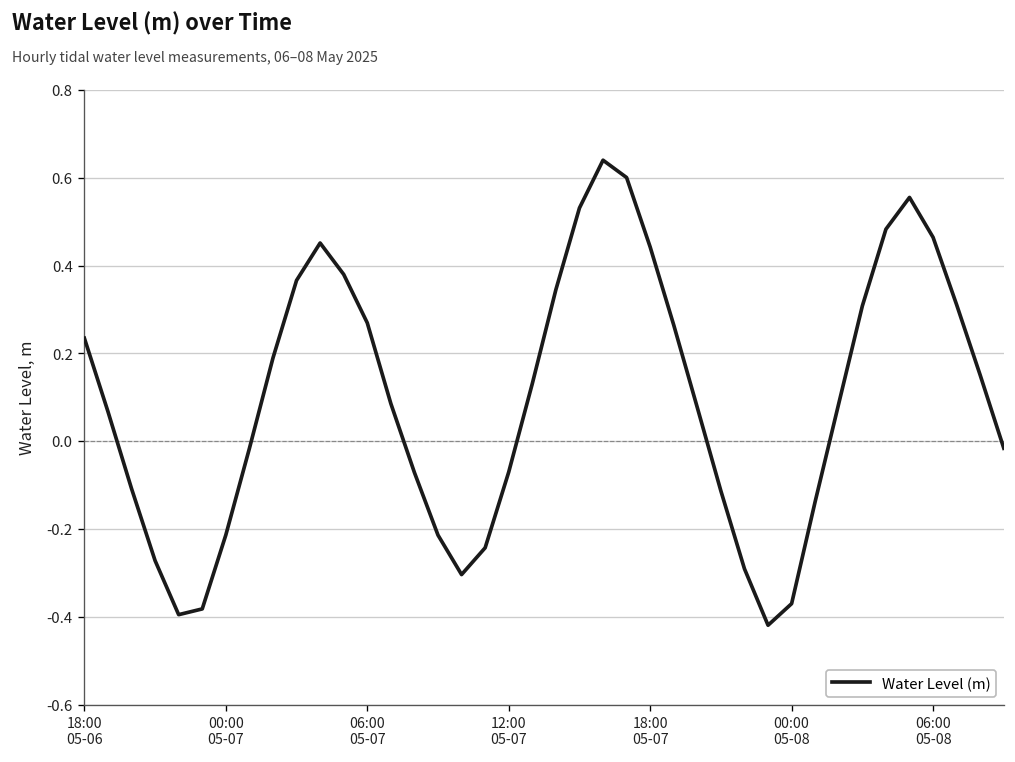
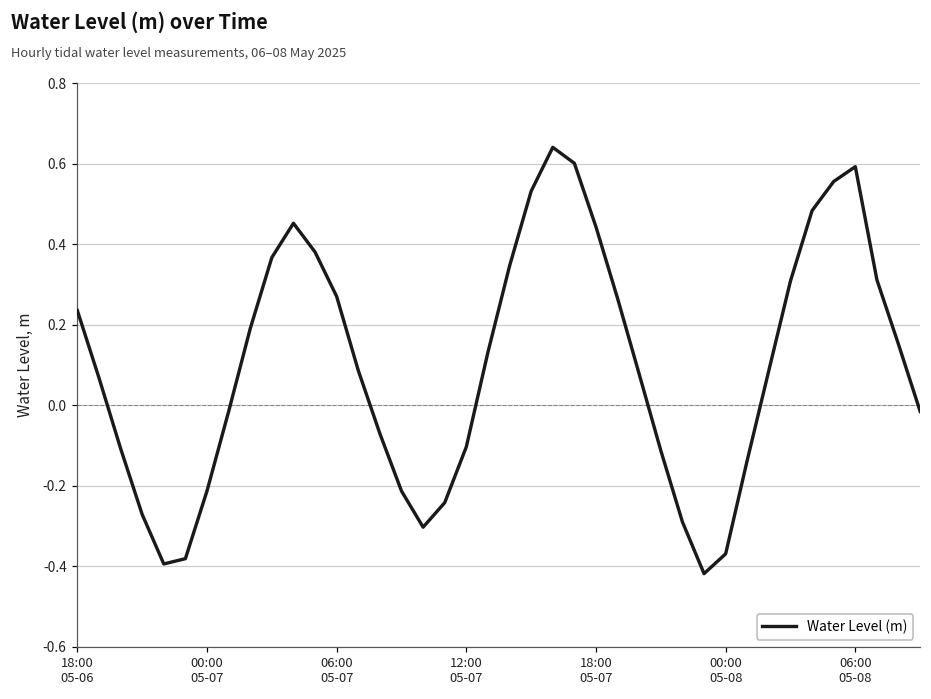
12:00 05-07: -0.07 -> -0.10
06:00 05-08: 0.46 -> 0.59
